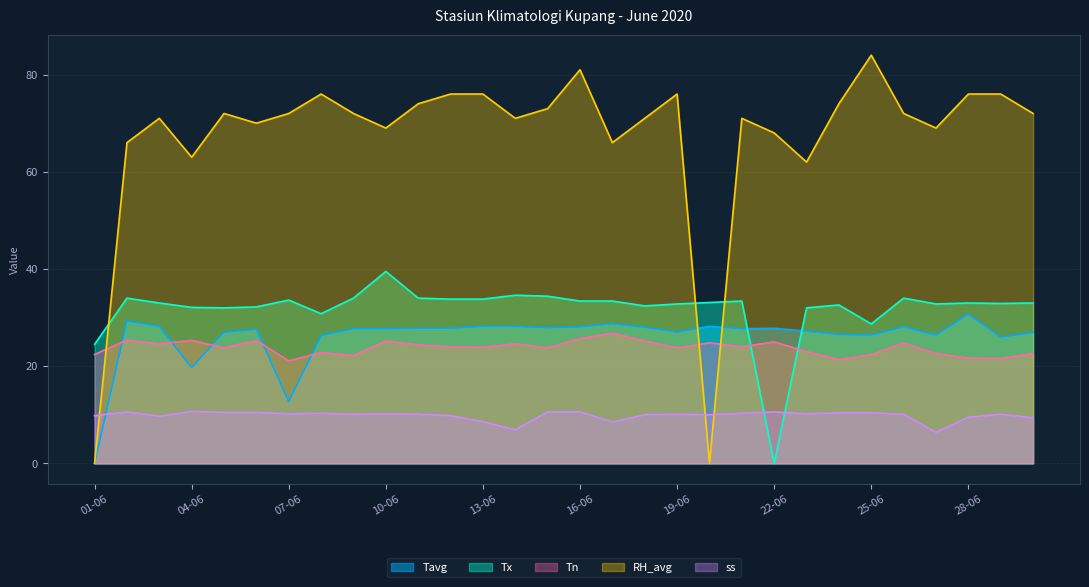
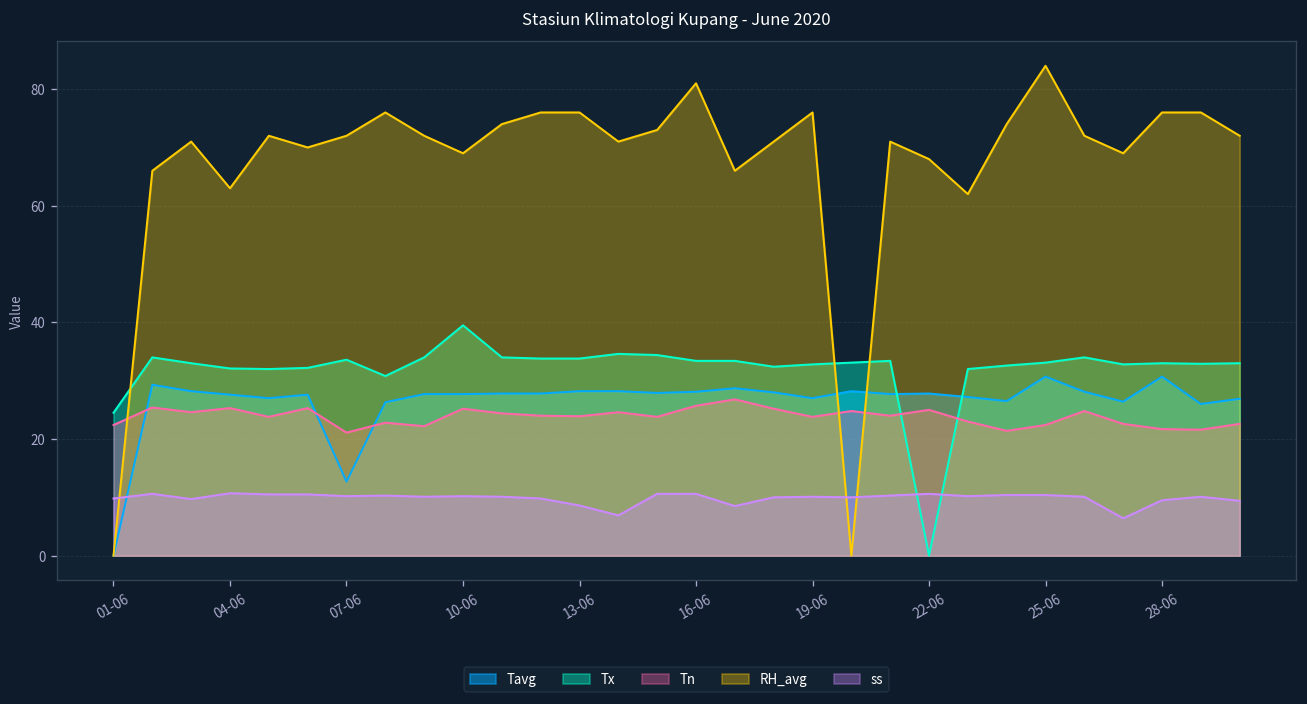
Tavg, 04-06: 20 -> 28
Tavg, 25-06: 26 -> 31
Tx, 25-06: 29 -> 33
